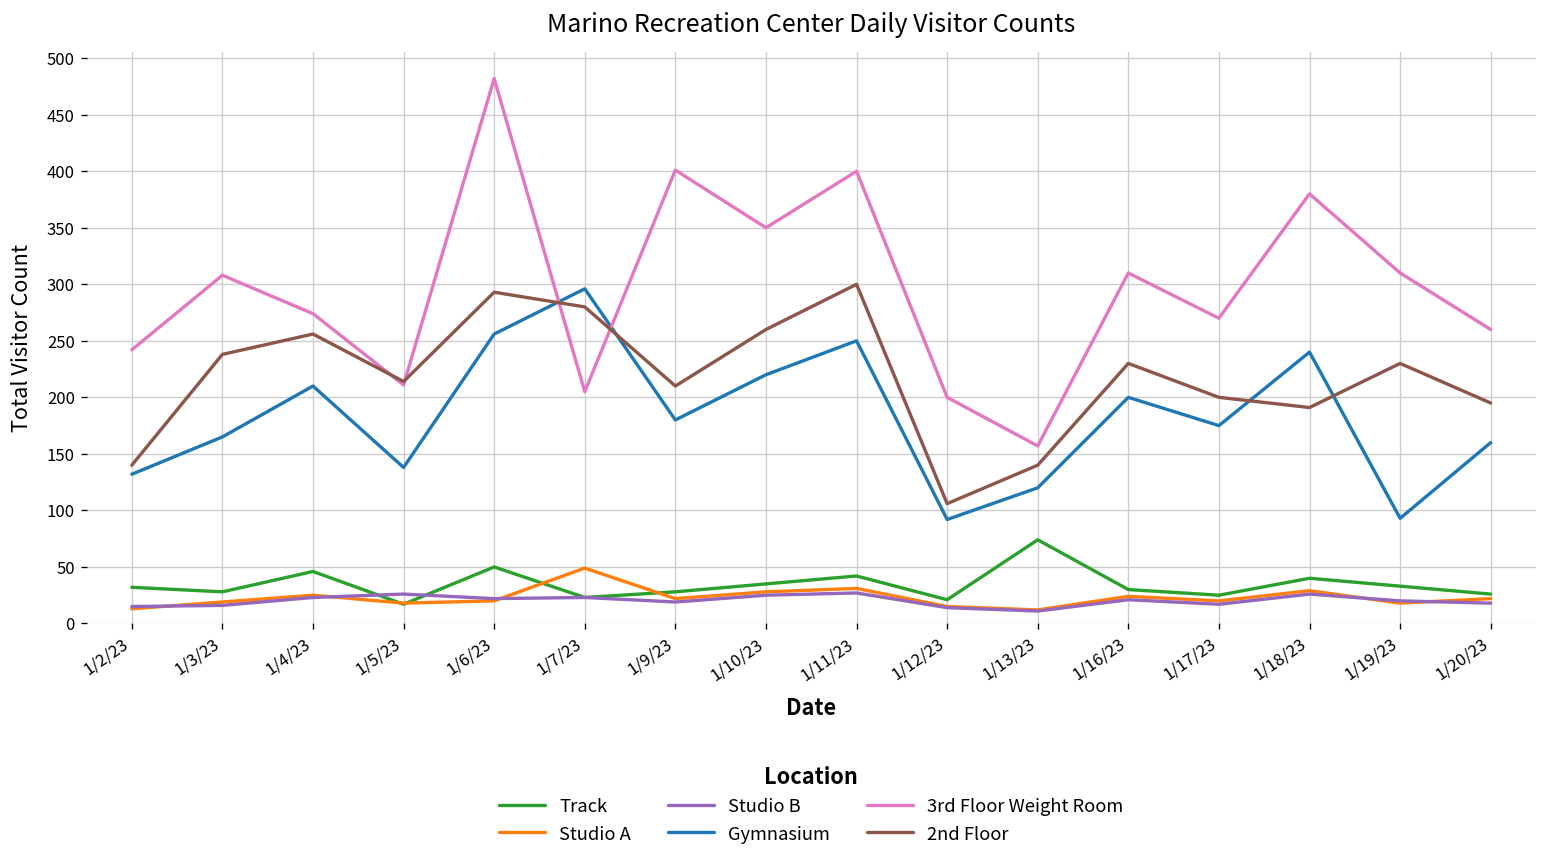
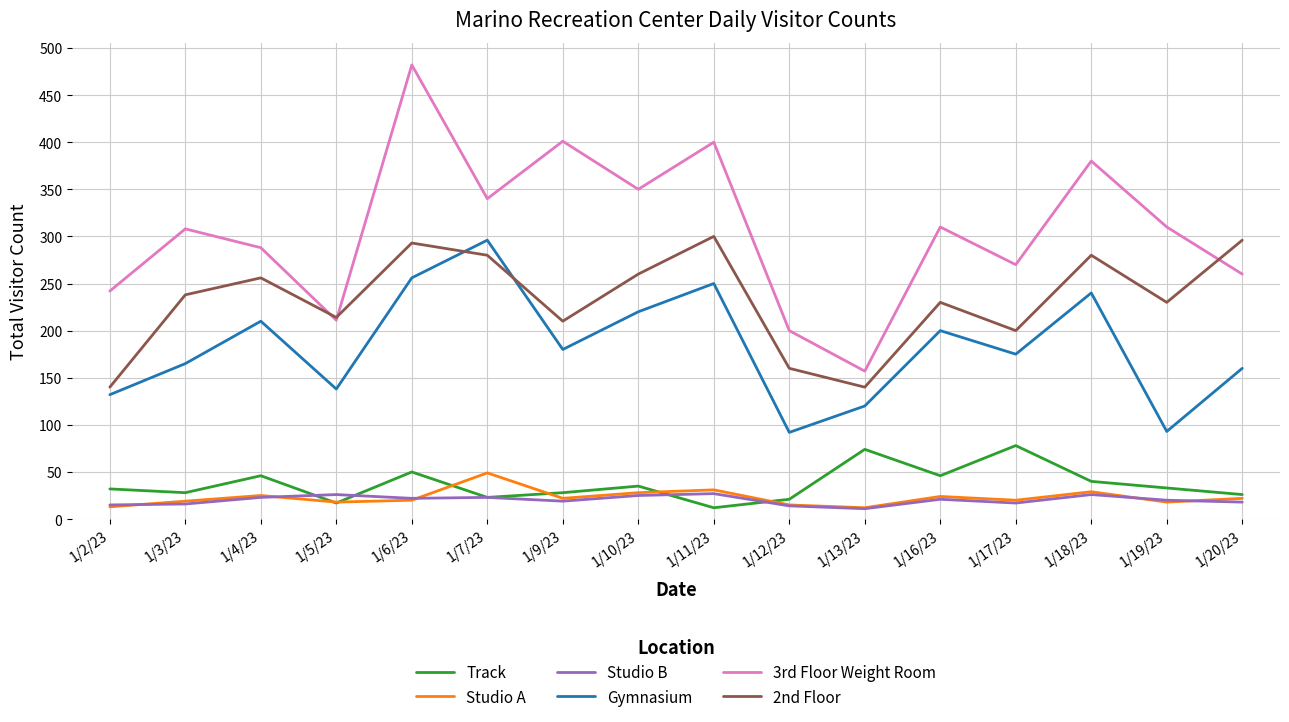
3rd Floor Weight Room, 1/4/23: 270 -> 290
3rd Floor Weight Room, 1/7/23: 210 -> 340
Track, 1/11/23: 40 -> 10
2nd Floor, 1/12/23: 110 -> 160
Track, 1/16/23: 30 -> 50
Track, 1/17/23: 30 -> 80
2nd Floor, 1/18/23: 190 -> 280
2nd Floor, 1/20/23: 200 -> 300
